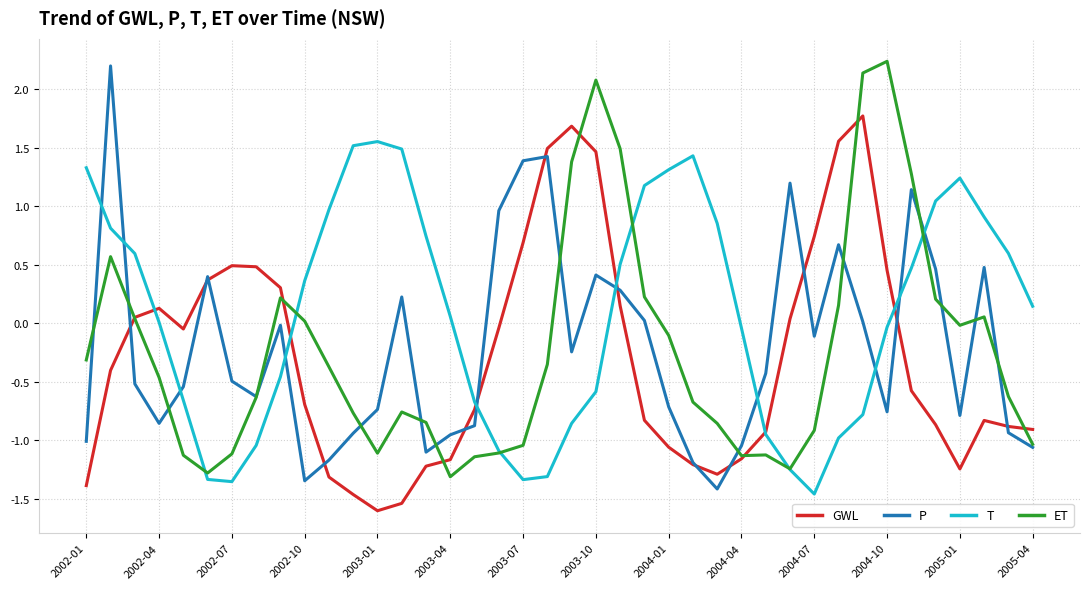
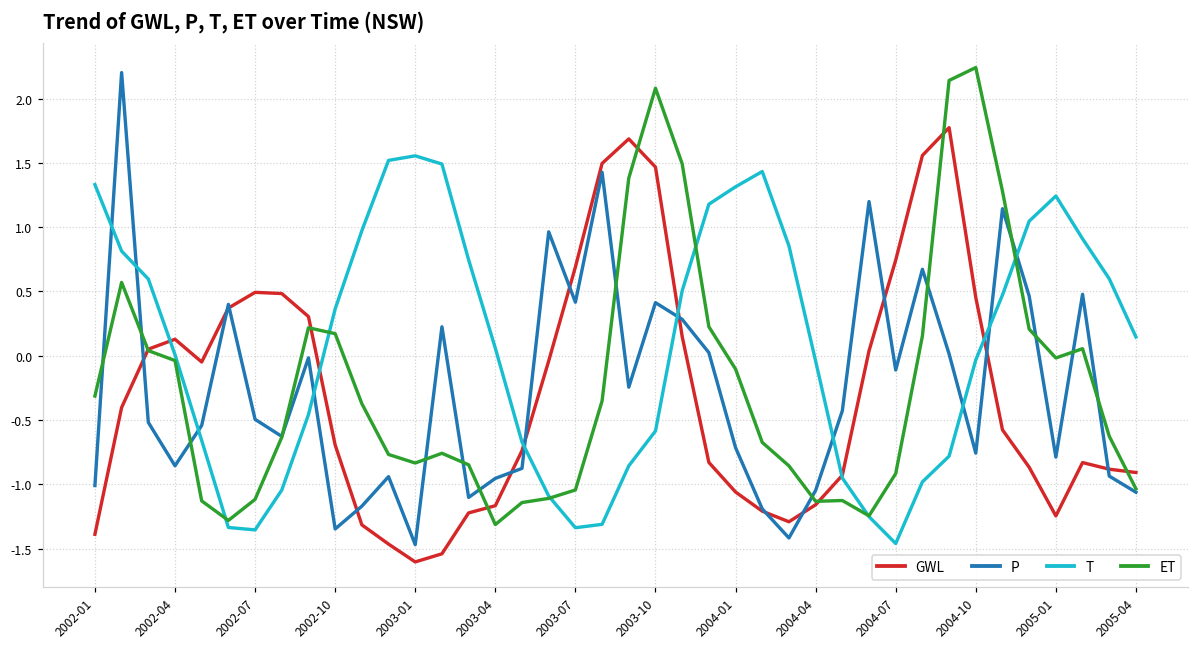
ET, 2002-04: -0.46 -> -0.04
ET, 2002-10: 0.02 -> 0.17
P, 2003-01: -0.74 -> -1.47
ET, 2003-01: -1.11 -> -0.83
P, 2003-07: 1.39 -> 0.42
